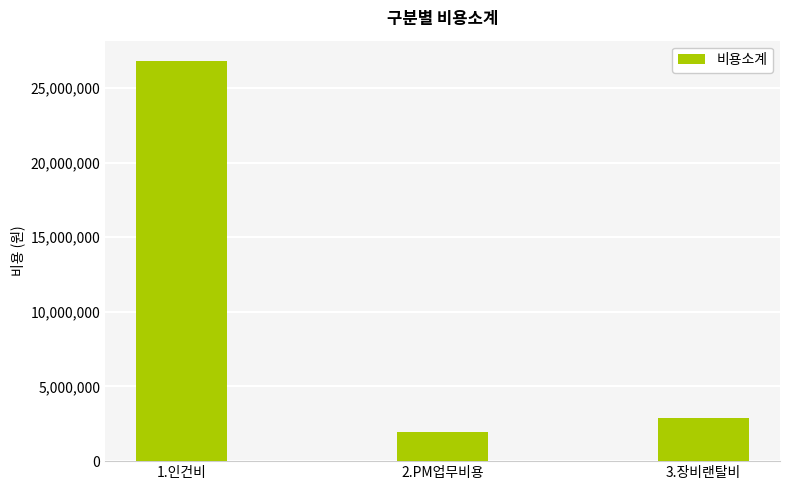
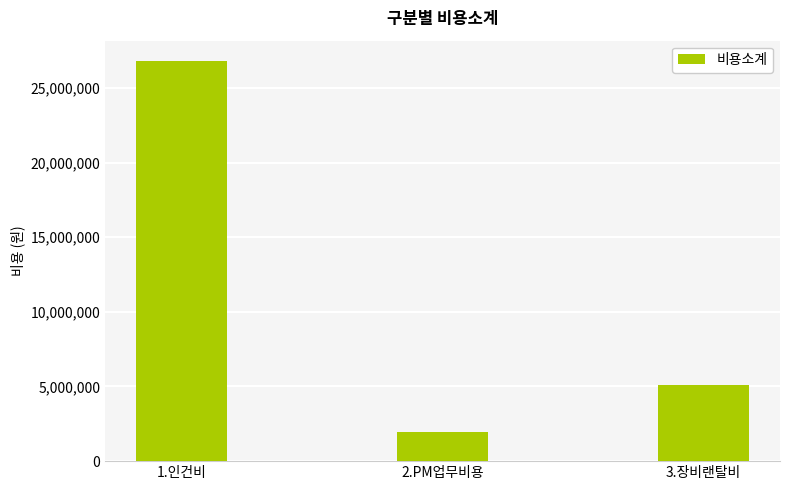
3.장비랜탈비: 2,900,000 -> 5,100,000
